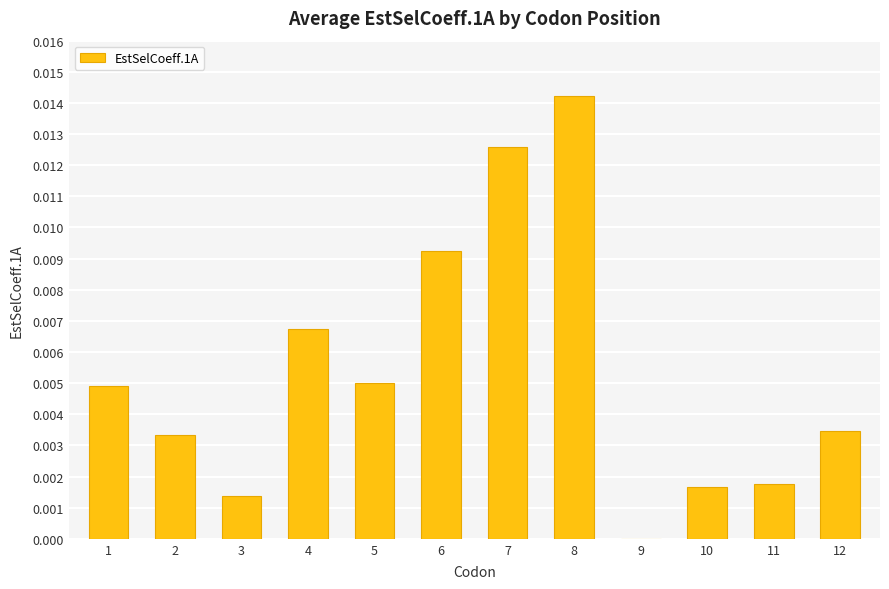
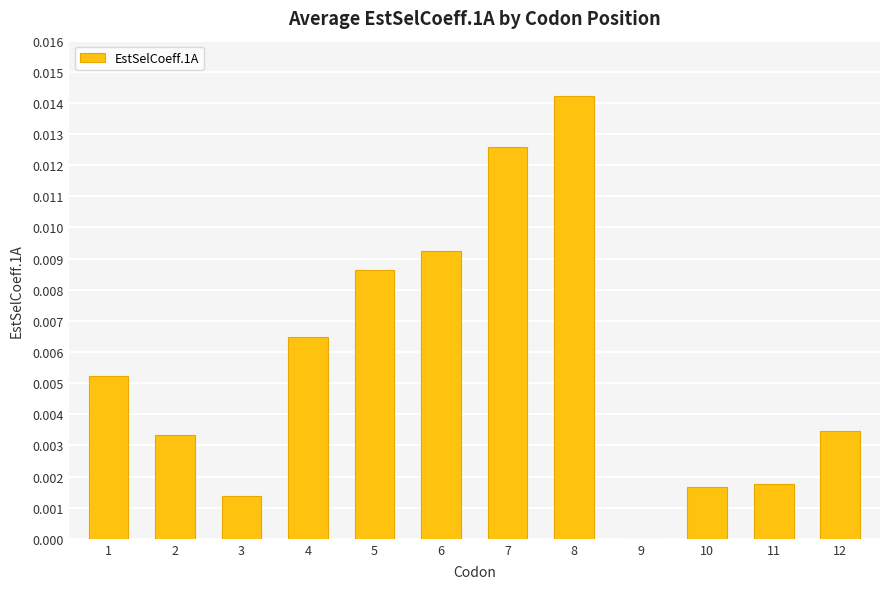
1: 0.0049 -> 0.0052
4: 0.0067 -> 0.0065
5: 0.0050 -> 0.0086
